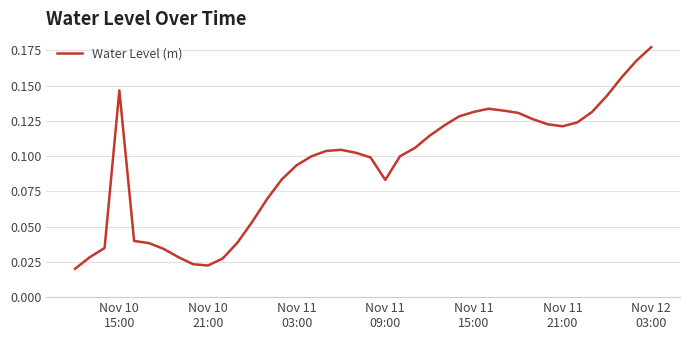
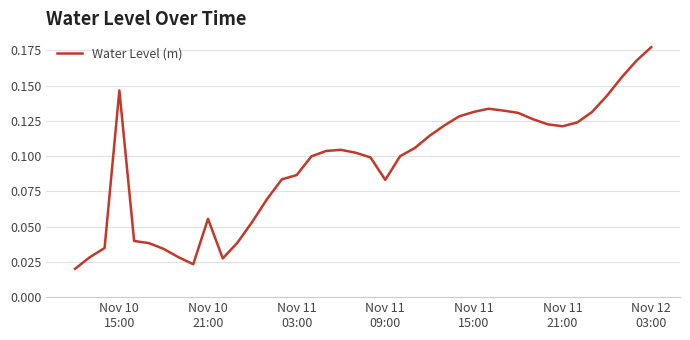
Nov 10 21:00: 0.022 -> 0.056
Nov 11 03:00: 0.094 -> 0.087
